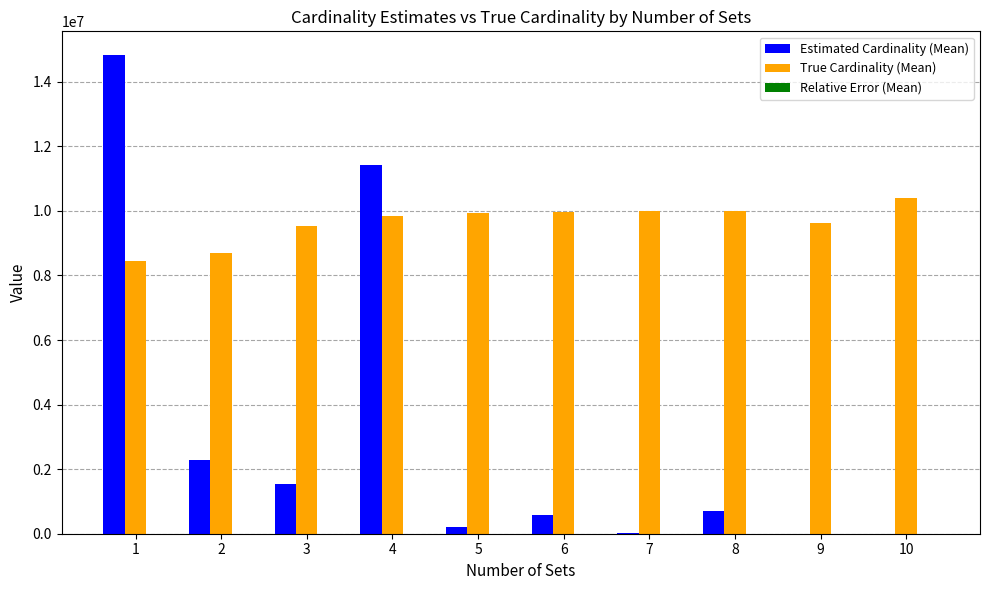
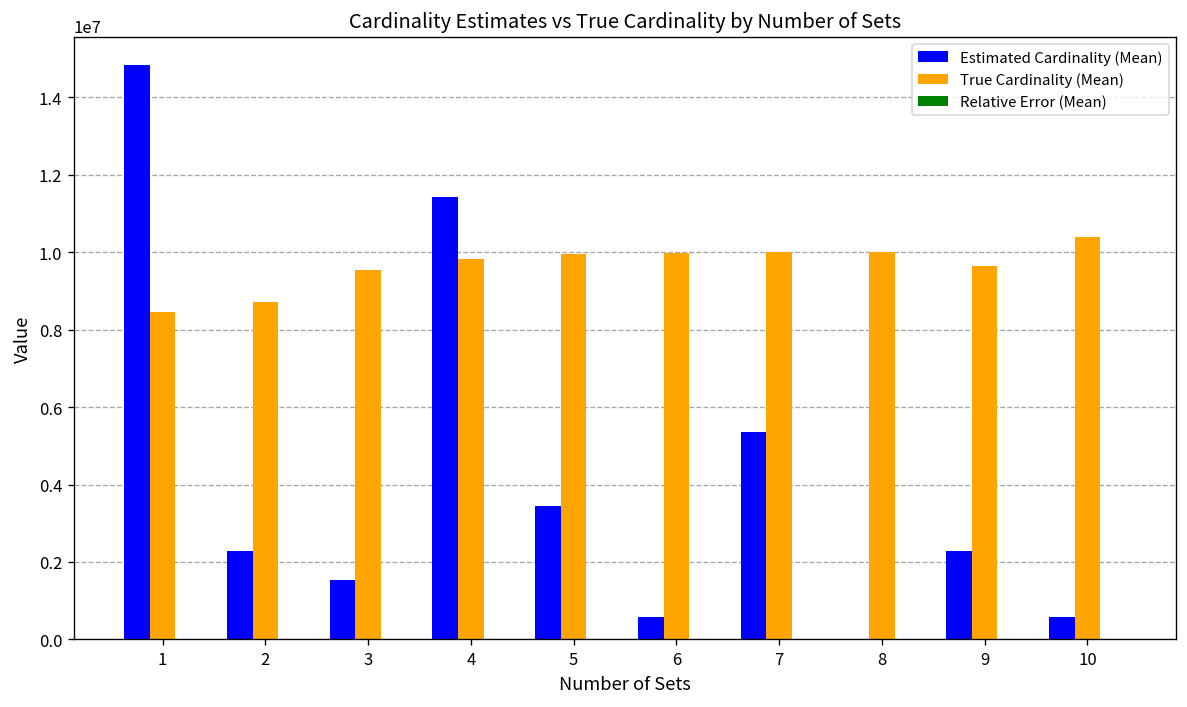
Estimated Cardinality (Mean), 5: 200000 -> 3400000
Estimated Cardinality (Mean), 7: 0 -> 5400000
Estimated Cardinality (Mean), 8: 700000 -> 0
Estimated Cardinality (Mean), 9: 0 -> 2300000
Estimated Cardinality (Mean), 10: 0 -> 600000
